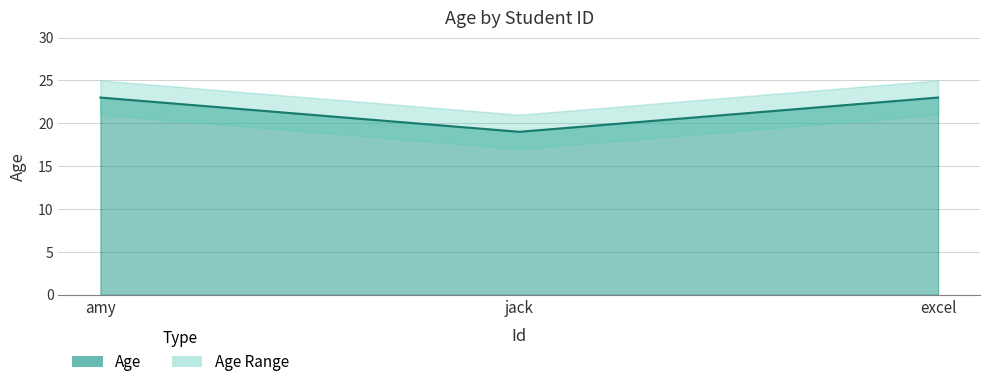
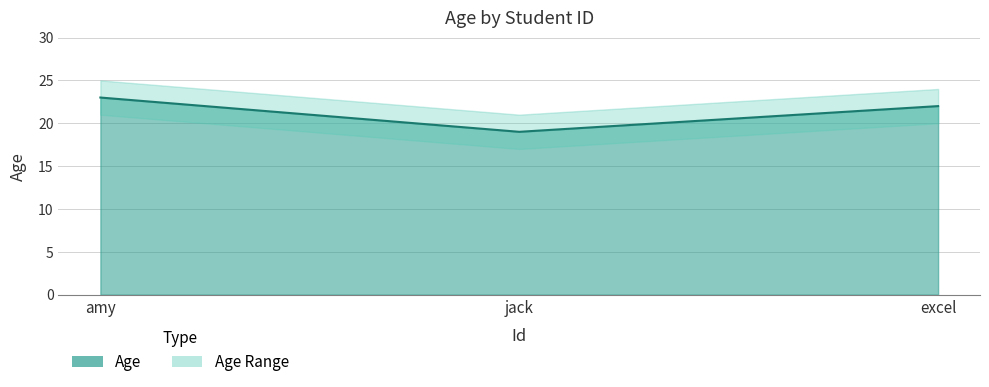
Age, excel: 23 -> 22
